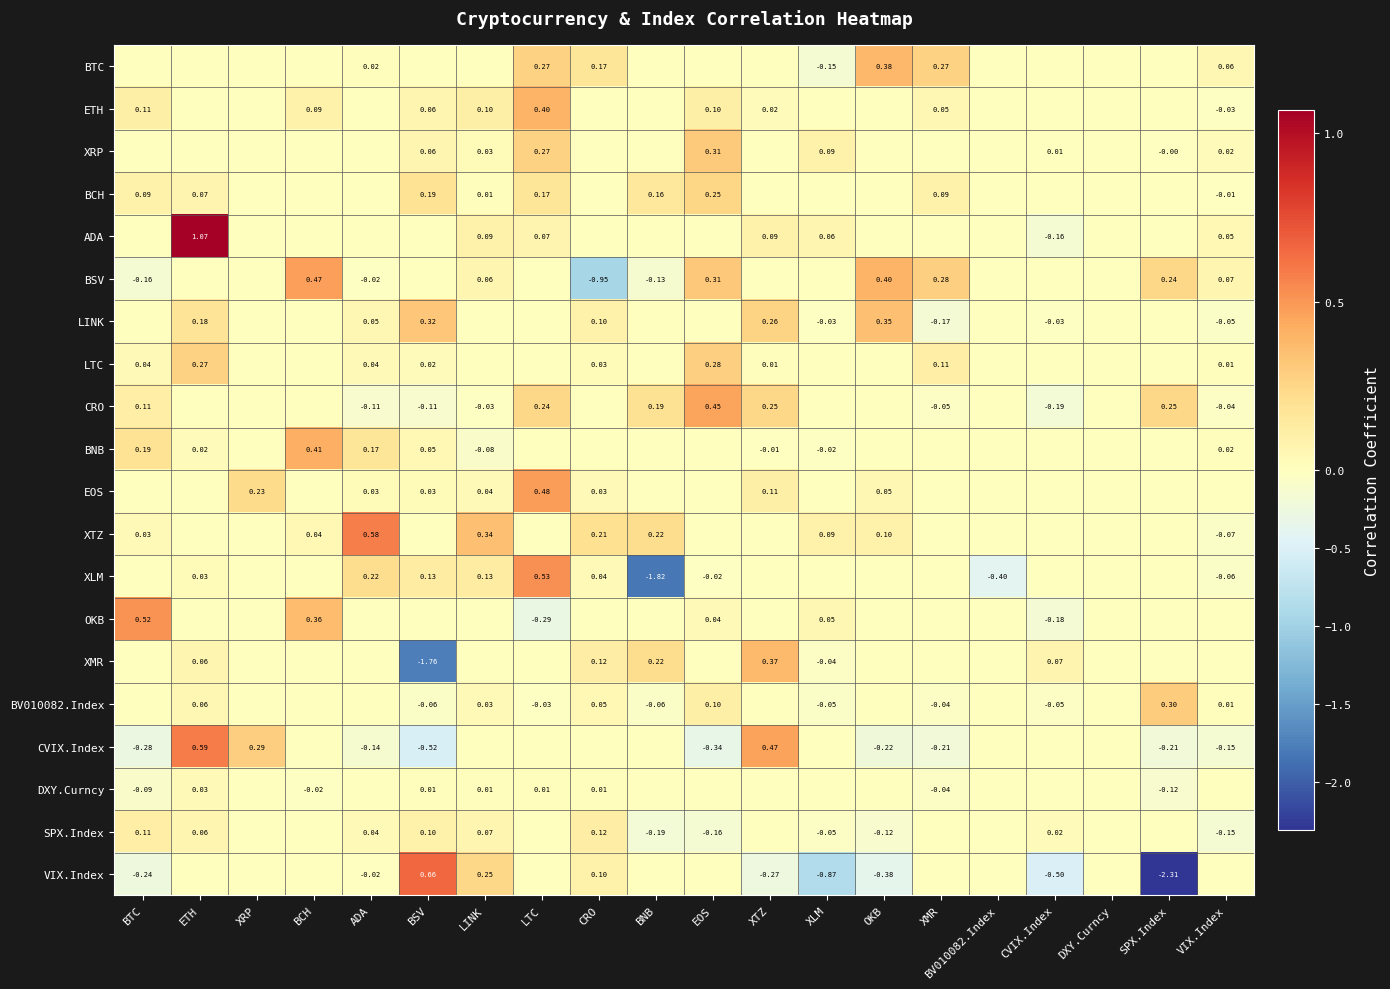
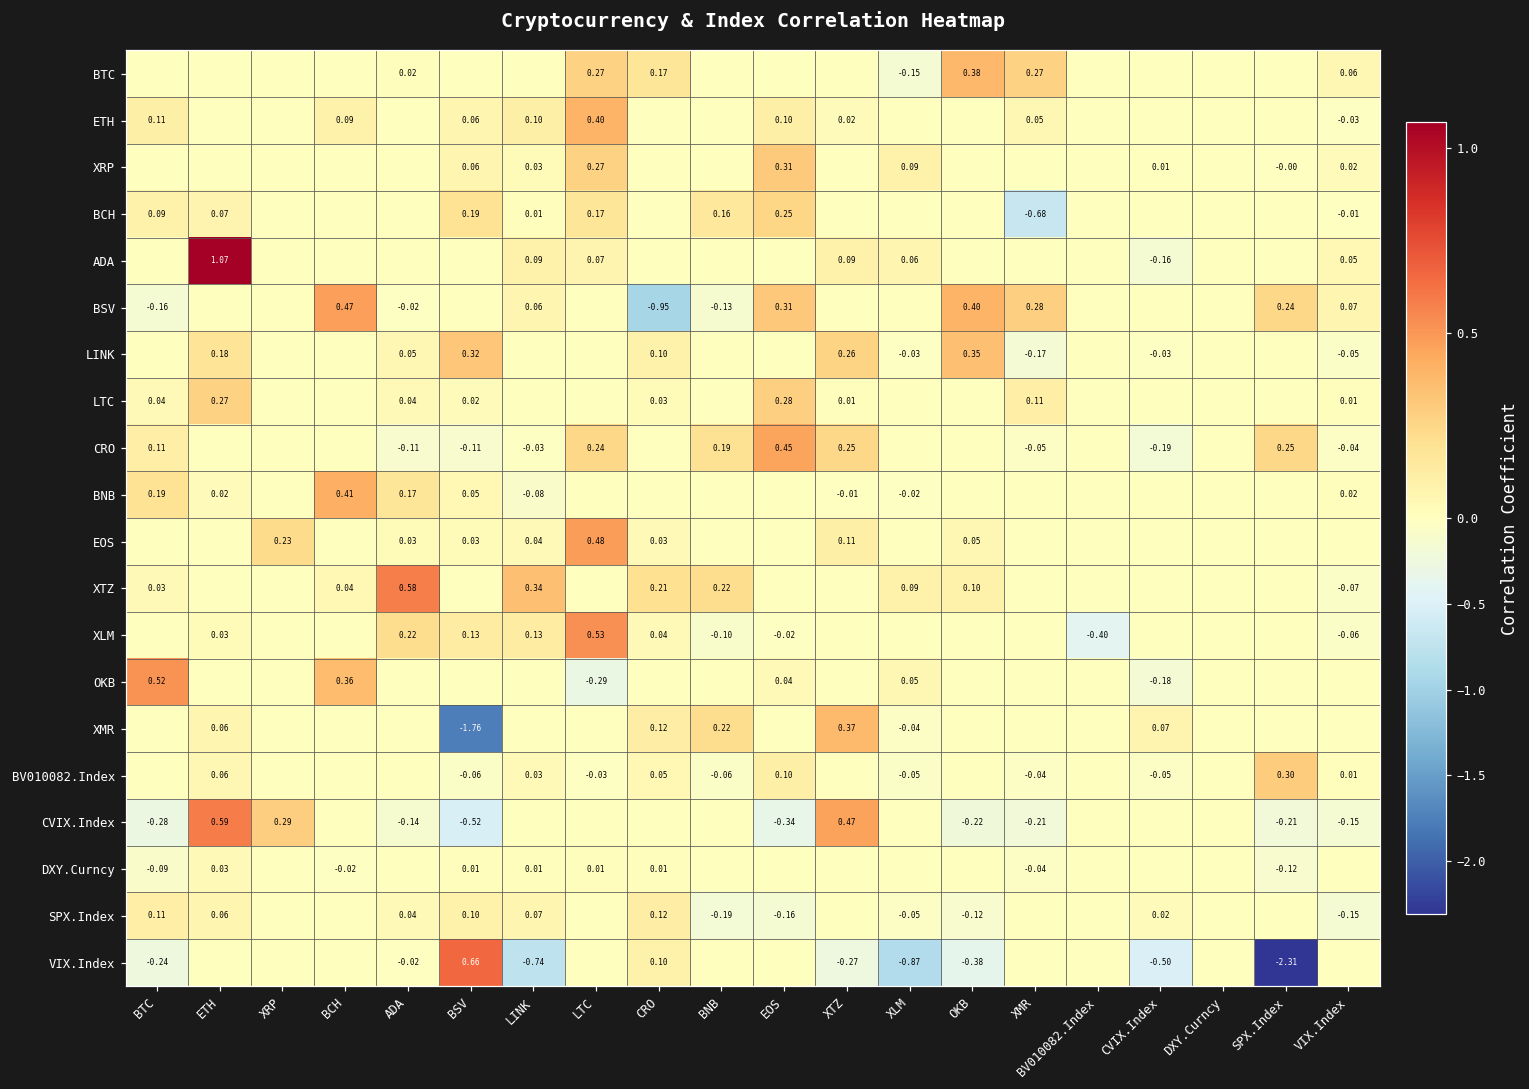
BCH, XMR: 0.09 -> -0.68
XLM, BNB: -1.82 -> -0.10
VIX.Index, LINK: 0.25 -> -0.74
